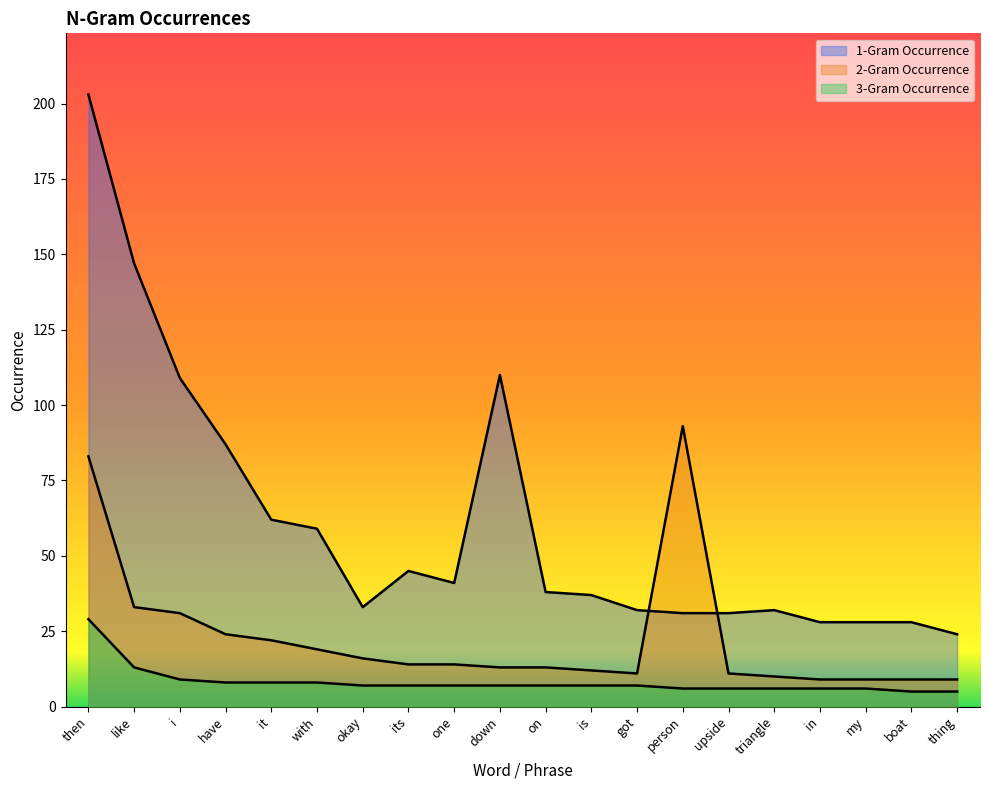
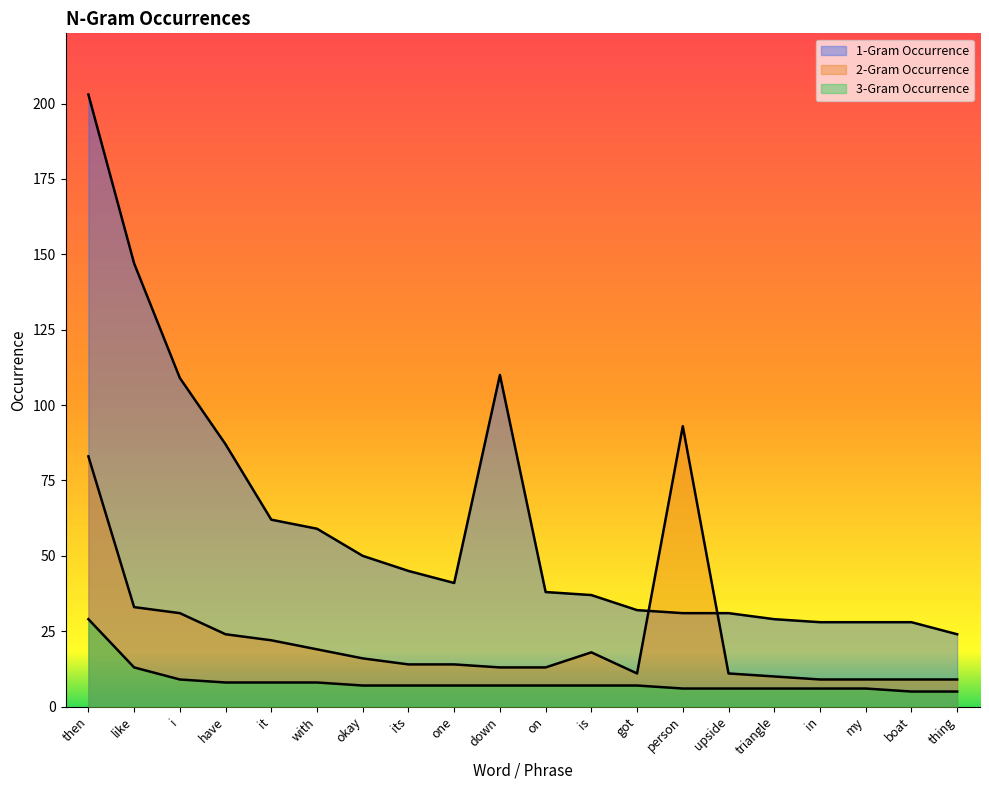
1-Gram Occurrence, okay: 33 -> 50
2-Gram Occurrence, is: 12 -> 18
1-Gram Occurrence, triangle: 32 -> 29
